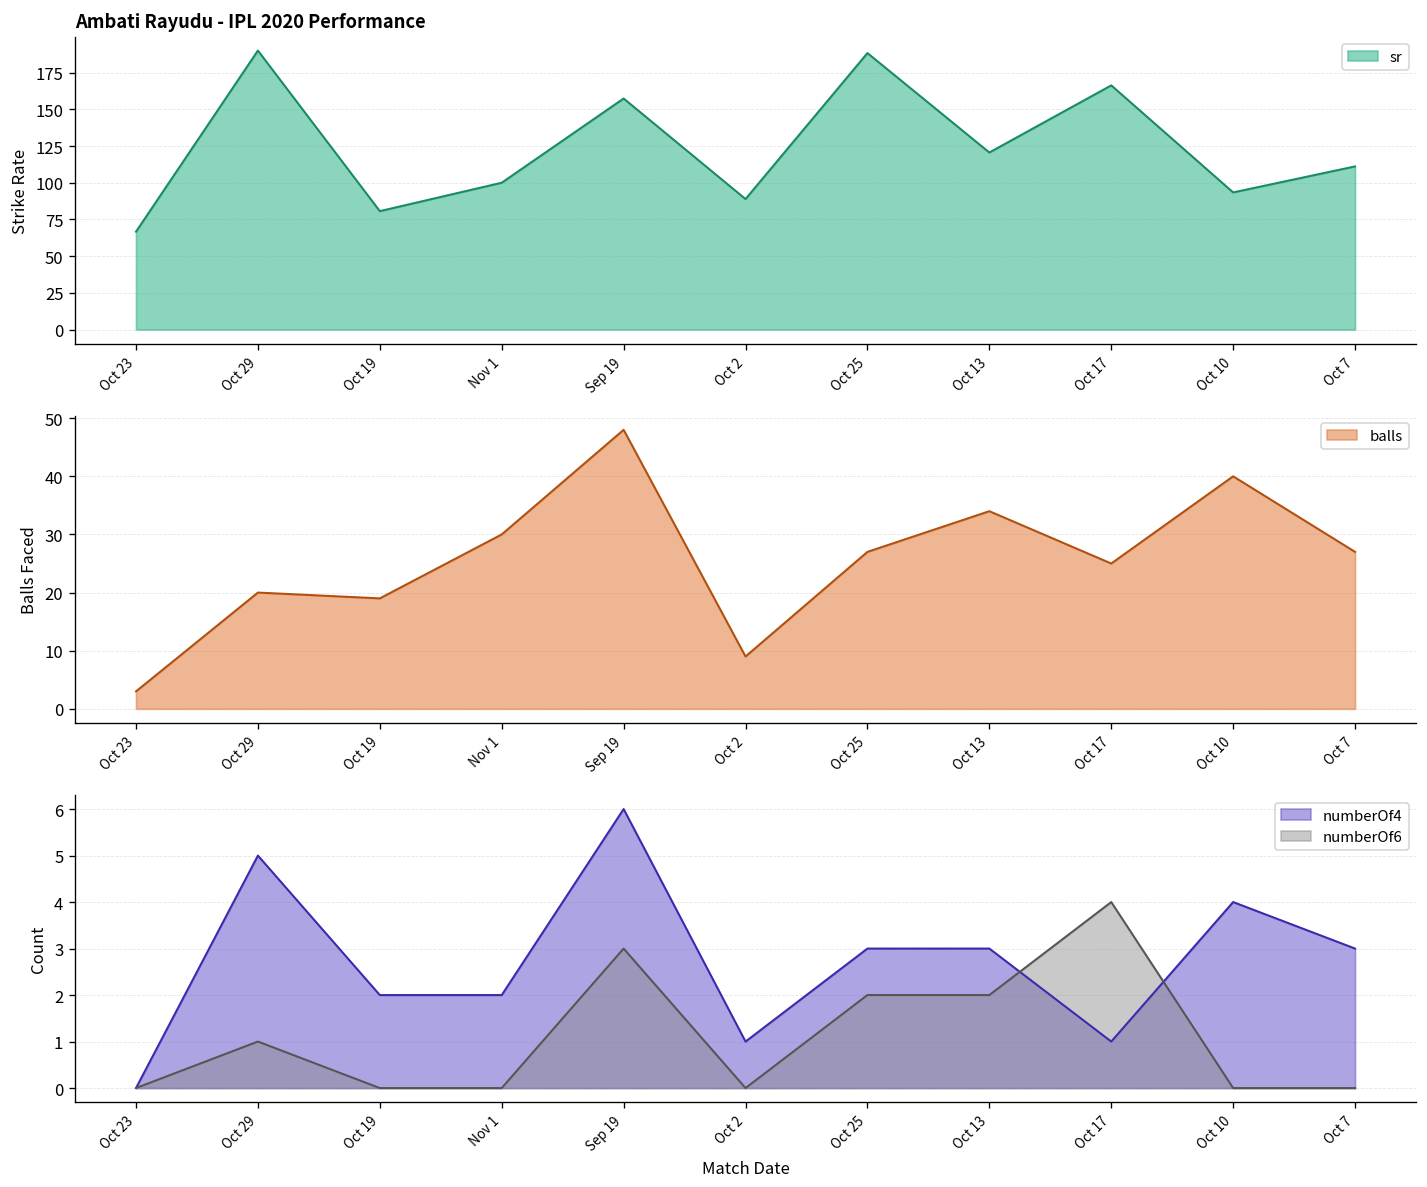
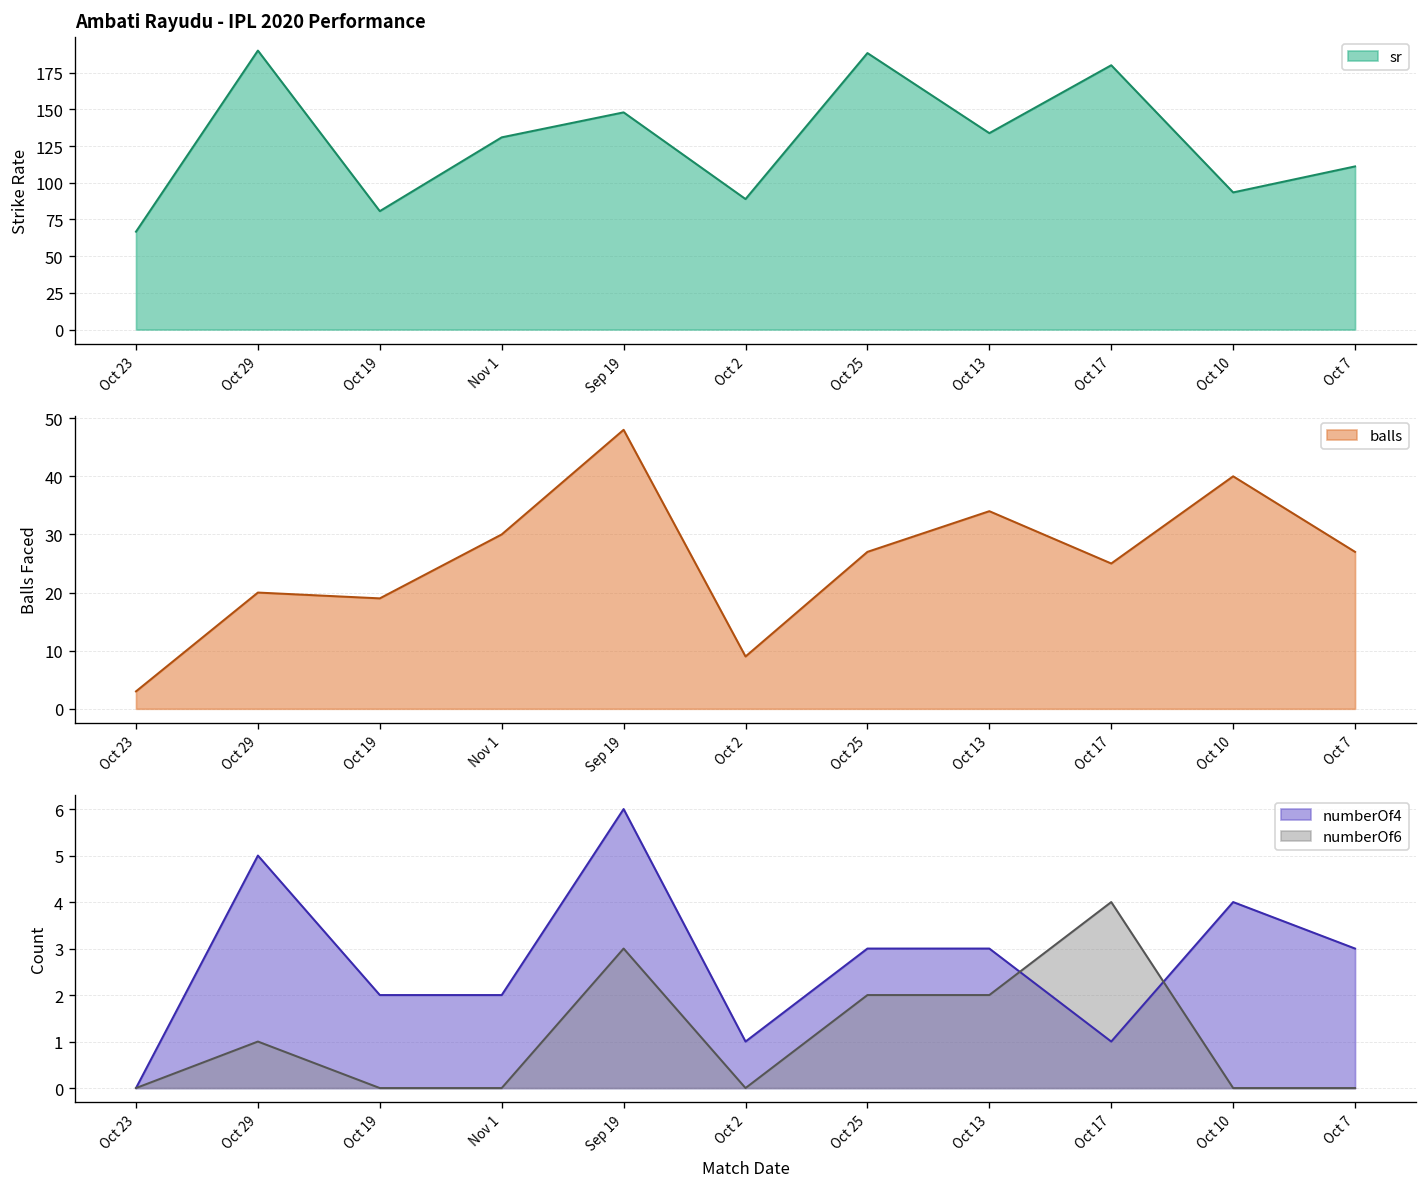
Ambati Rayudu - IPL 2020 Performance, Nov 1: 100 -> 131
Ambati Rayudu - IPL 2020 Performance, Sep 19: 157 -> 148
Ambati Rayudu - IPL 2020 Performance, Oct 13: 121 -> 134
Ambati Rayudu - IPL 2020 Performance, Oct 17: 166 -> 180
